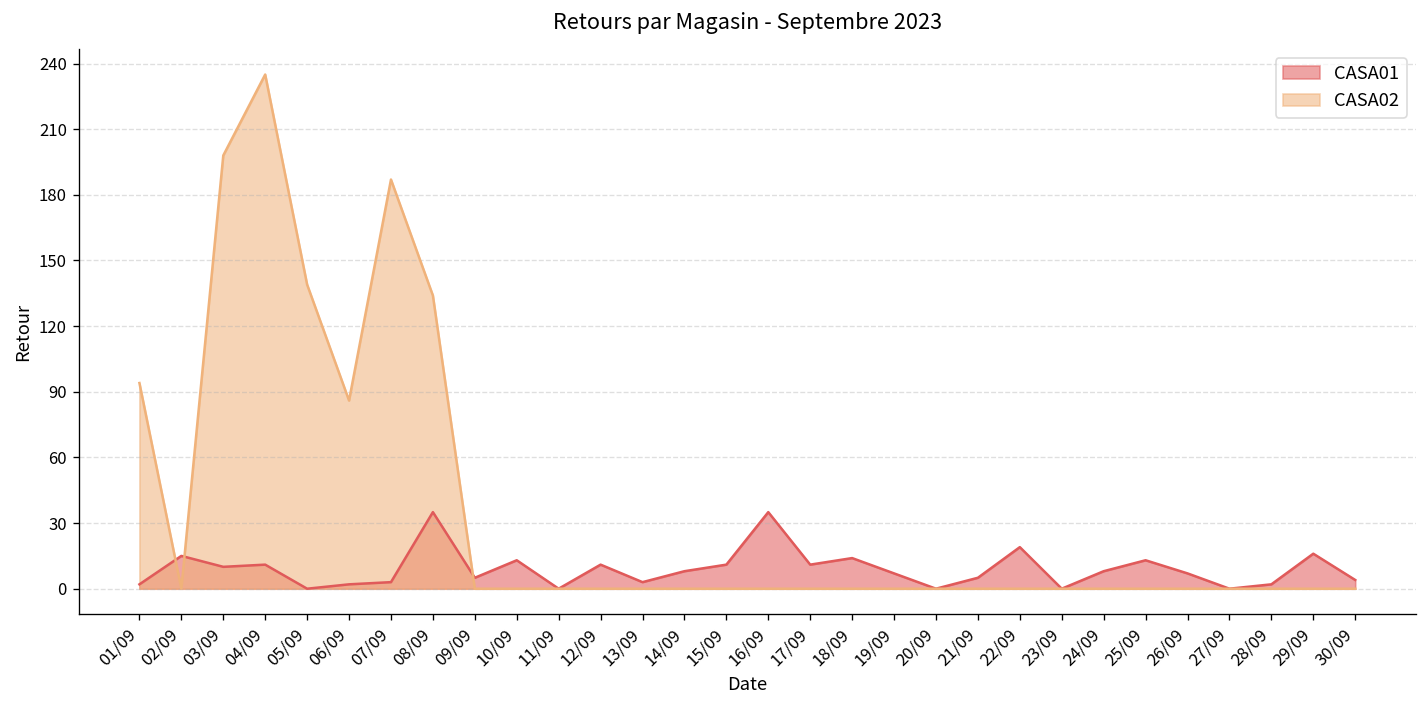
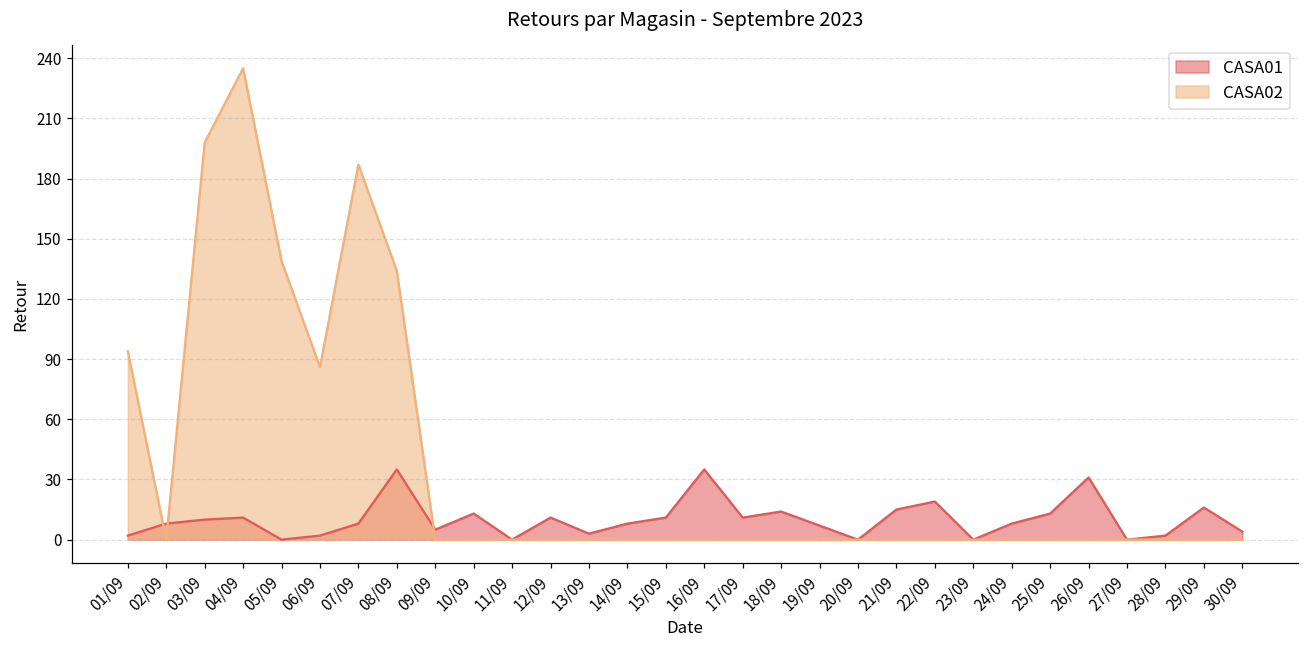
CASA01, 02/09: 15 -> 8
CASA01, 07/09: 3 -> 8
CASA01, 21/09: 5 -> 15
CASA01, 26/09: 7 -> 31
